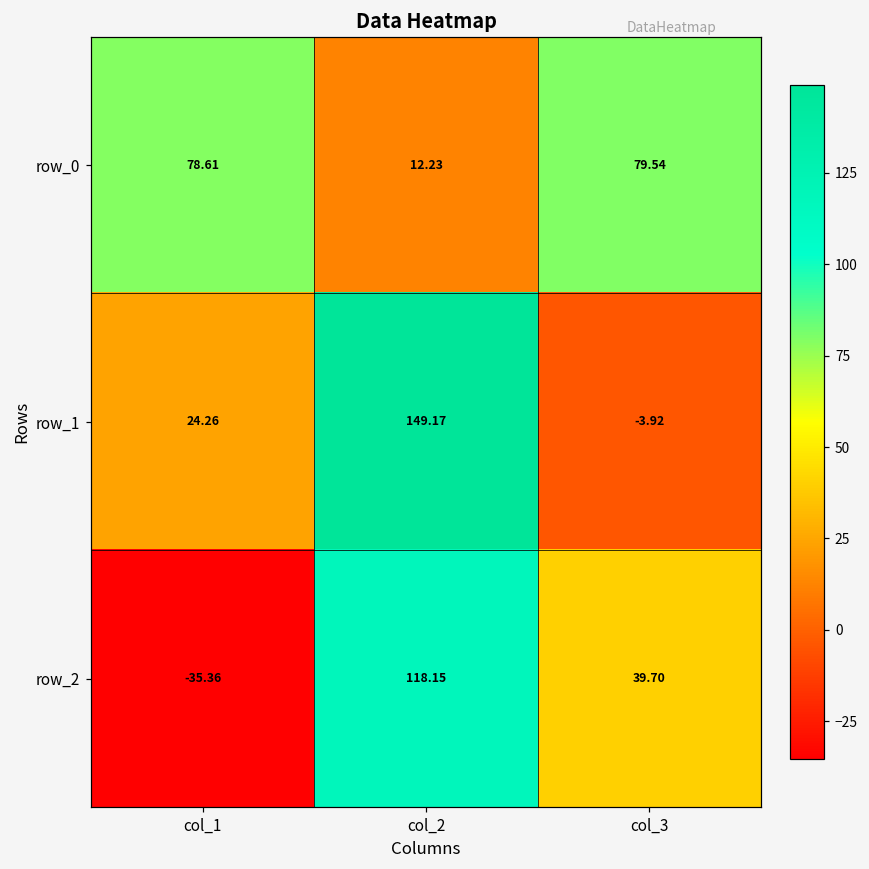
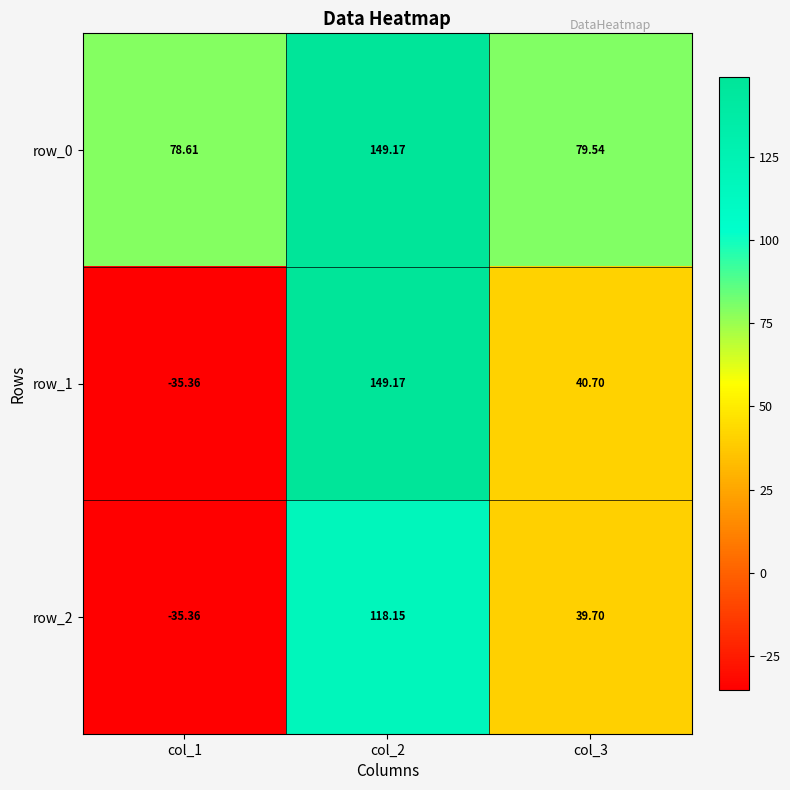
row_0, col_2: 12.23 -> 149.17
row_1, col_1: 24.26 -> -35.36
row_1, col_3: -3.92 -> 40.70
